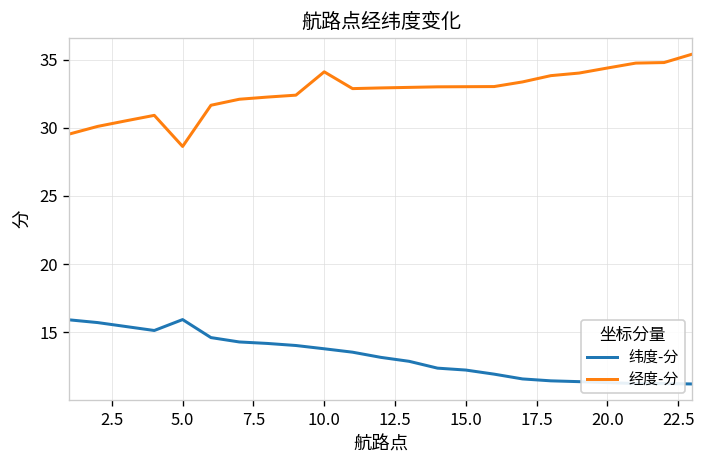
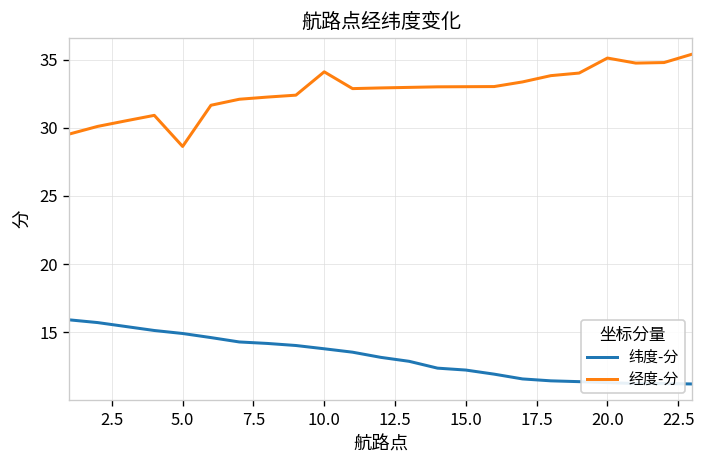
纬度-分, 5.0: 15.9 -> 14.9
经度-分, 20.0: 34.4 -> 35.1
